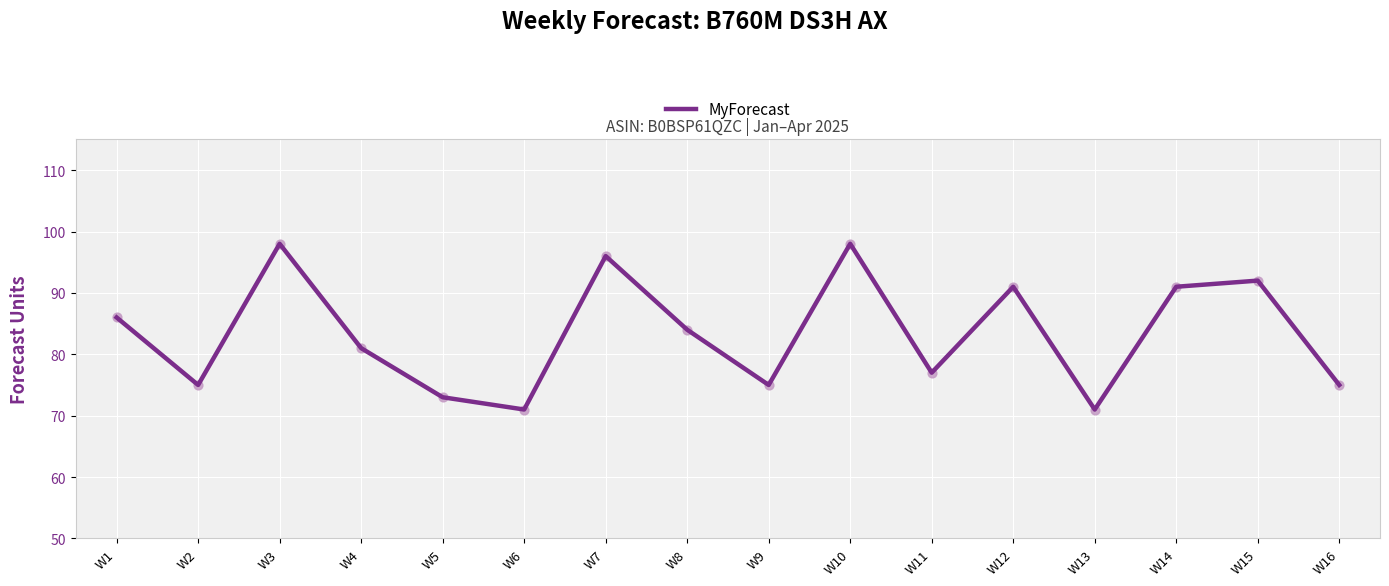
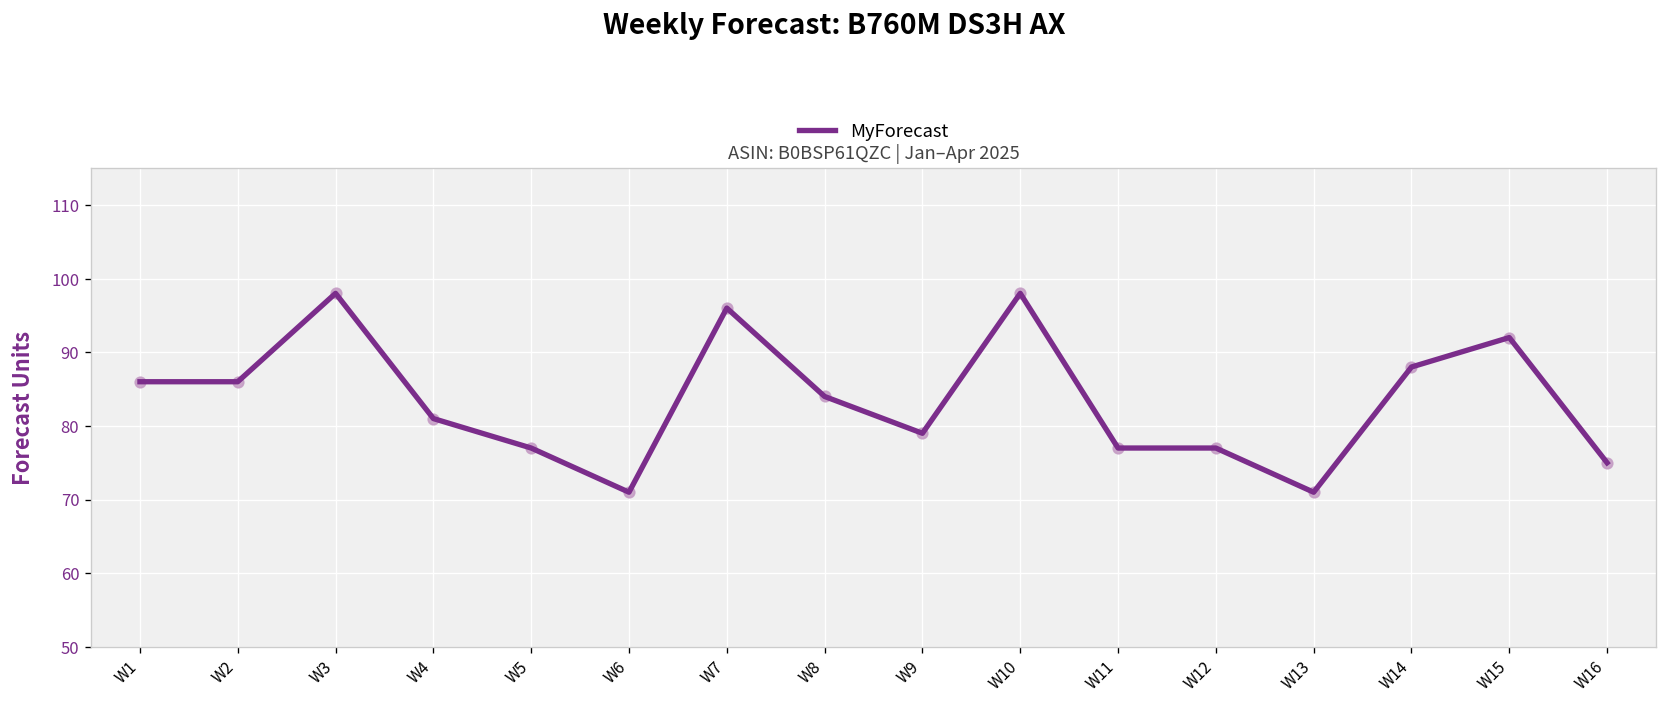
W2: 75 -> 86
W5: 73 -> 77
W9: 75 -> 79
W12: 91 -> 77
W14: 91 -> 88
